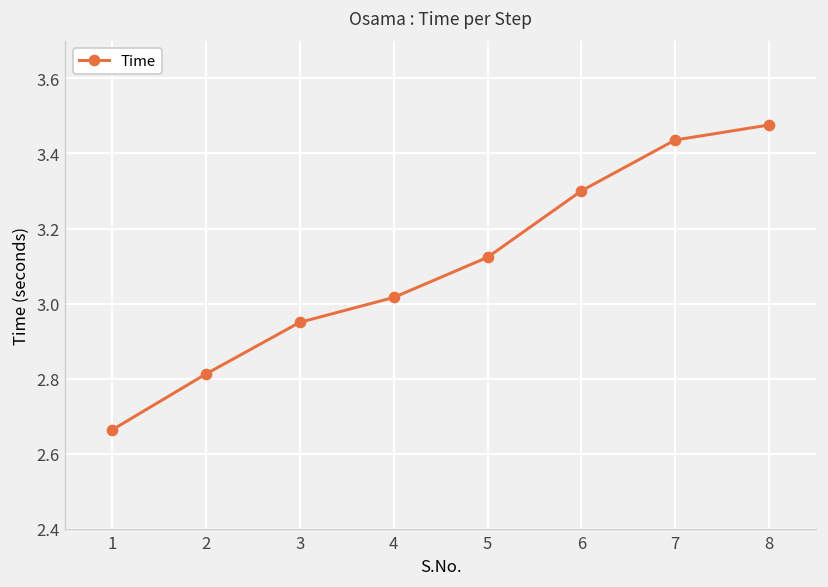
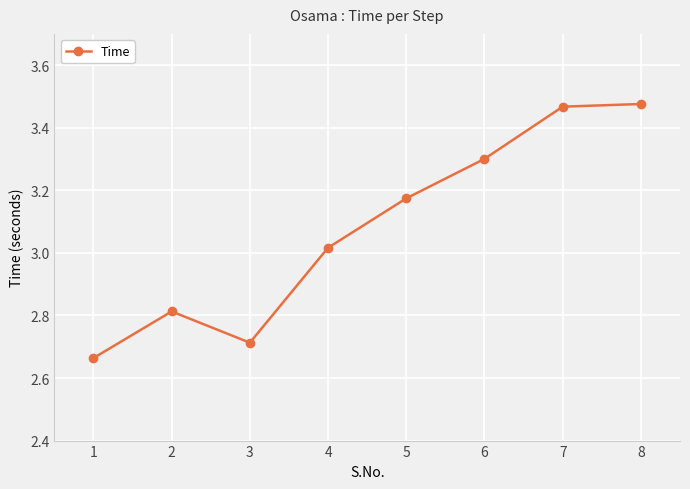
3: 2.95 -> 2.71
5: 3.12 -> 3.17
7: 3.44 -> 3.47
